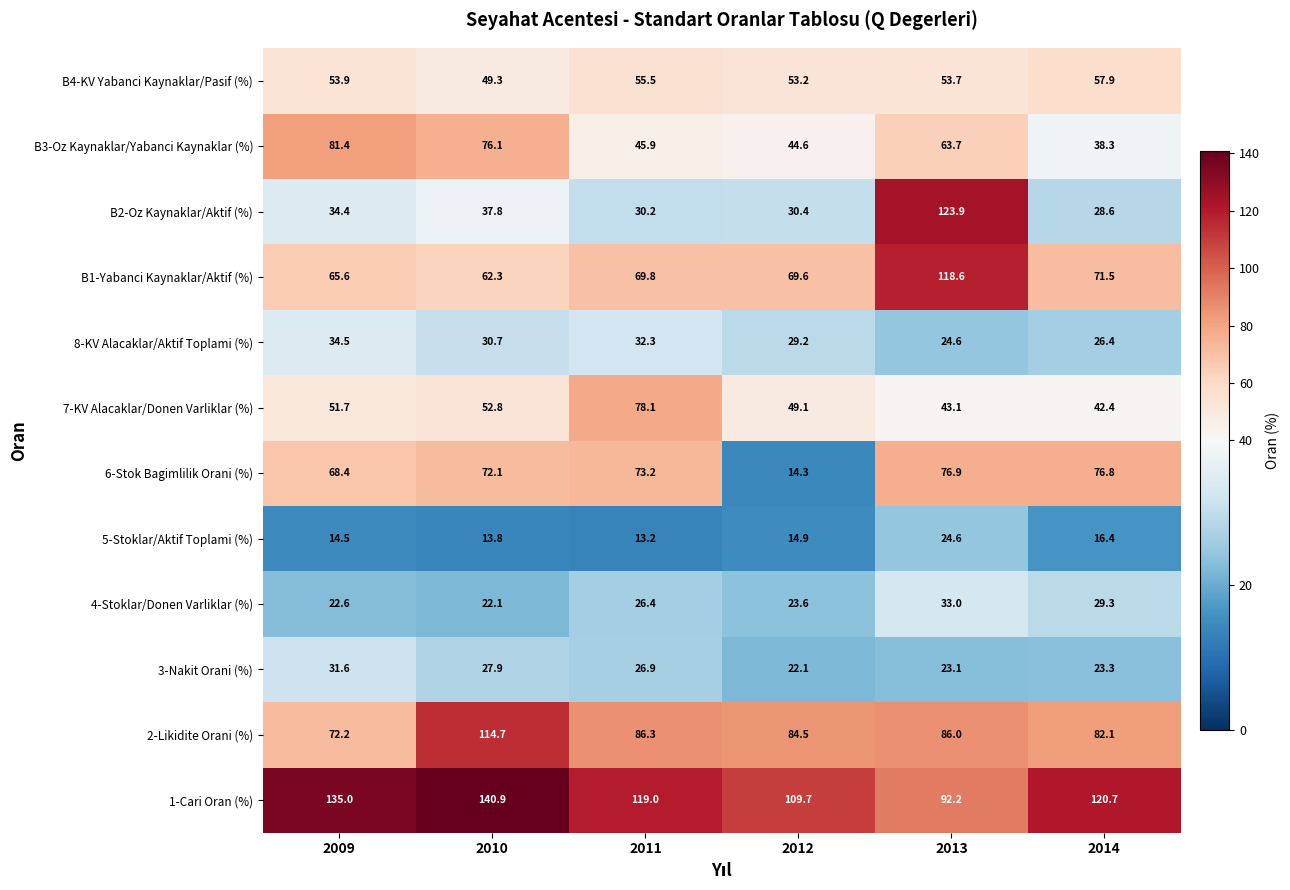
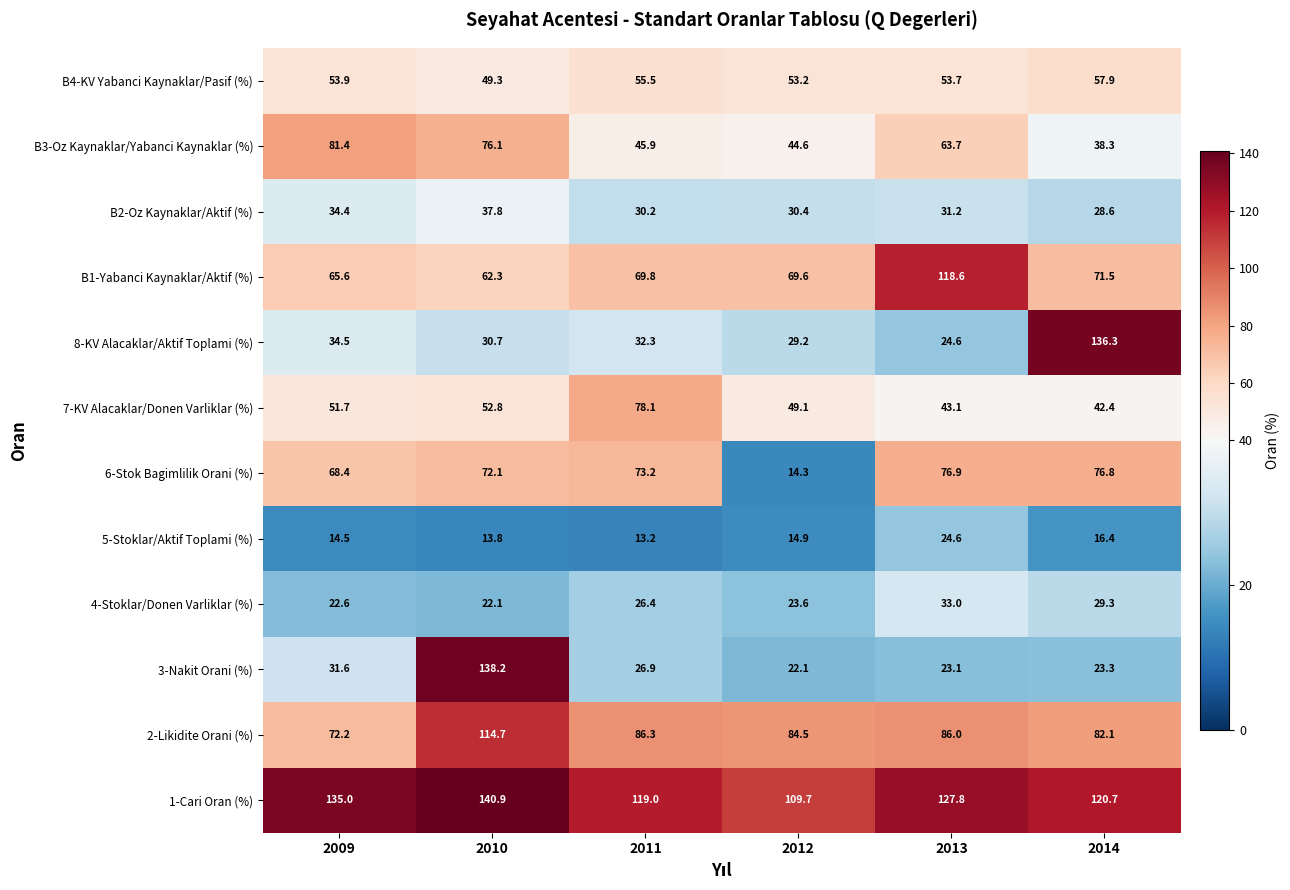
B2-Oz Kaynaklar/Aktif (%), 2013: 123.9 -> 31.2
8-KV Alacaklar/Aktif Toplami (%), 2014: 26.4 -> 136.3
3-Nakit Orani (%), 2010: 27.9 -> 138.2
1-Cari Oran (%), 2013: 92.2 -> 127.8
